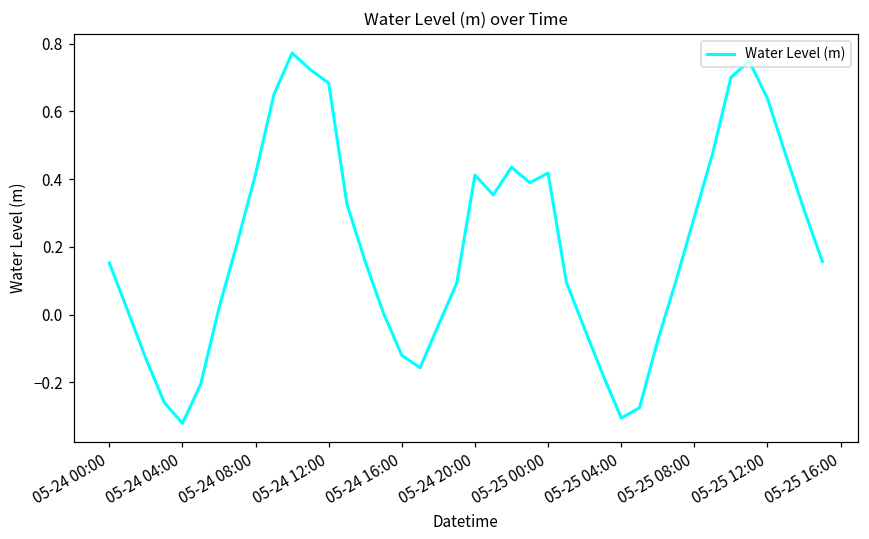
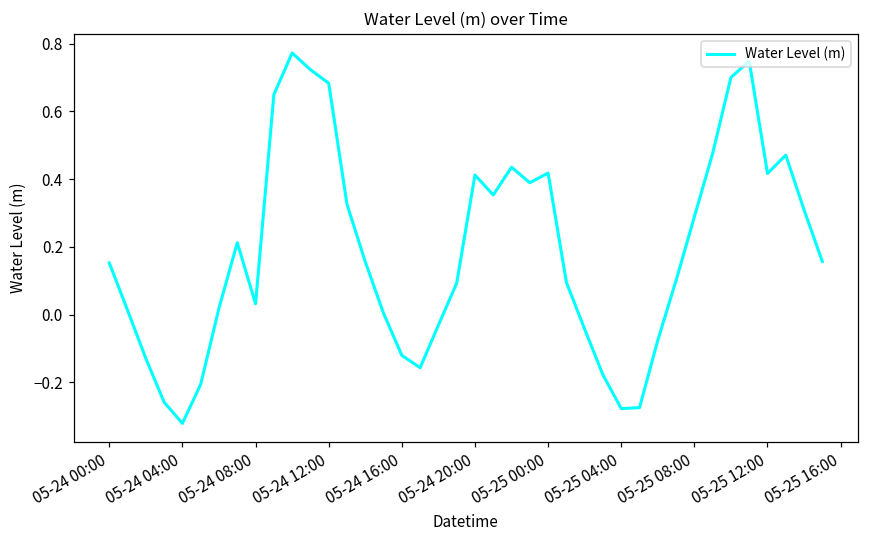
05-24 08:00: 0.41 -> 0.03
05-25 04:00: -0.31 -> -0.28
05-25 12:00: 0.64 -> 0.42
